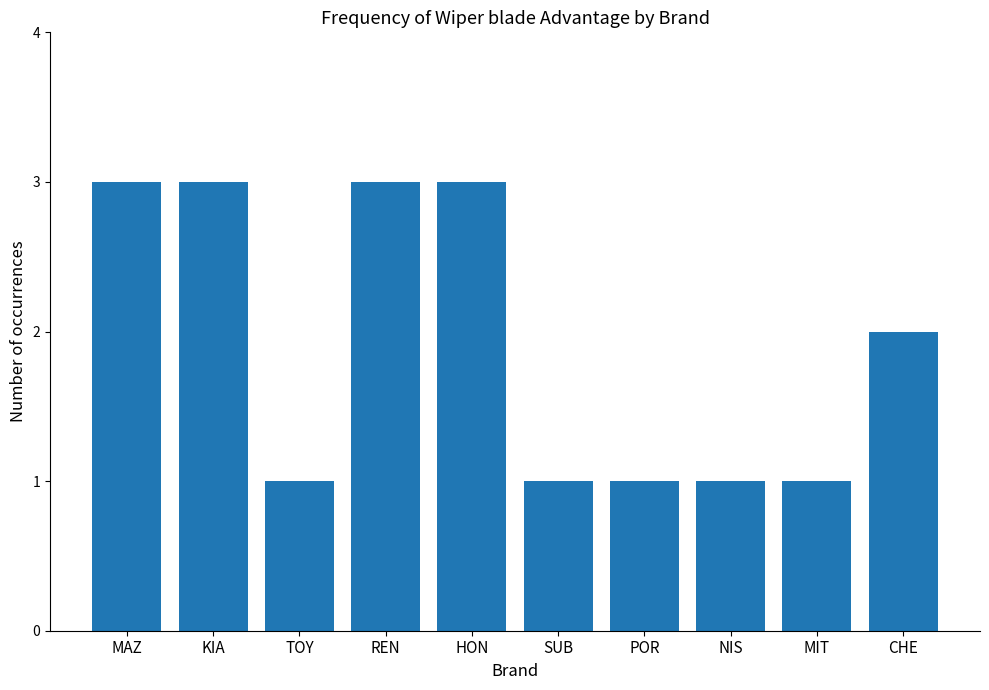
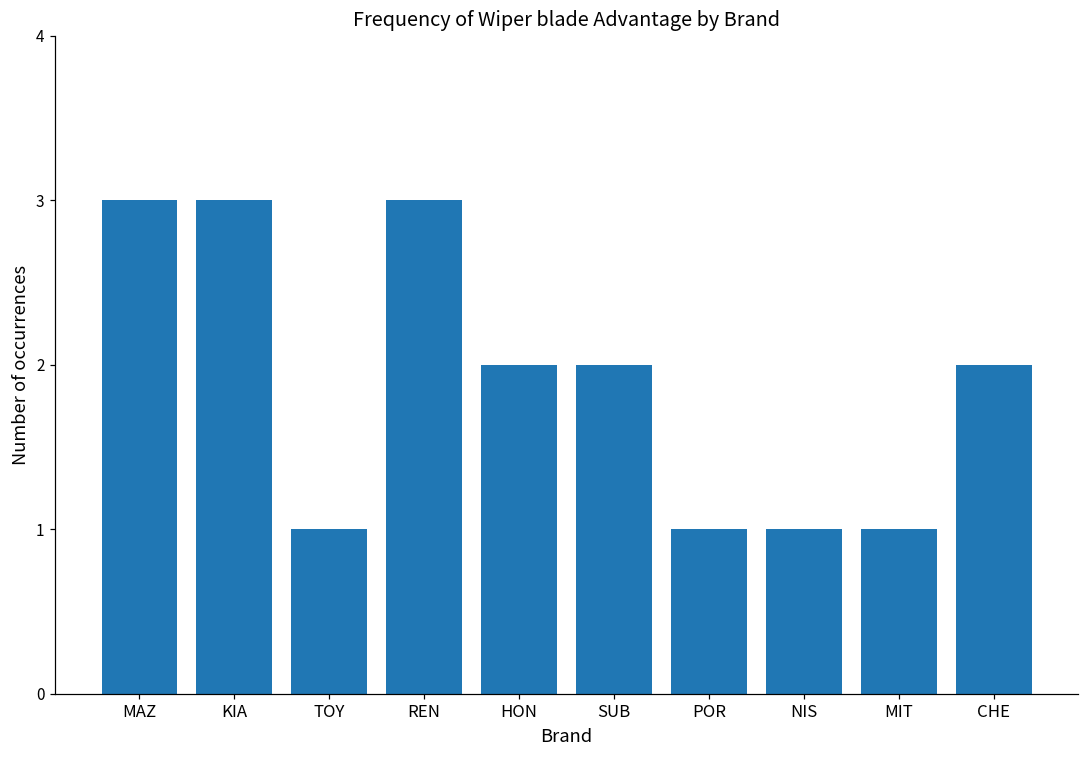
HON: 3 -> 2
SUB: 1 -> 2
